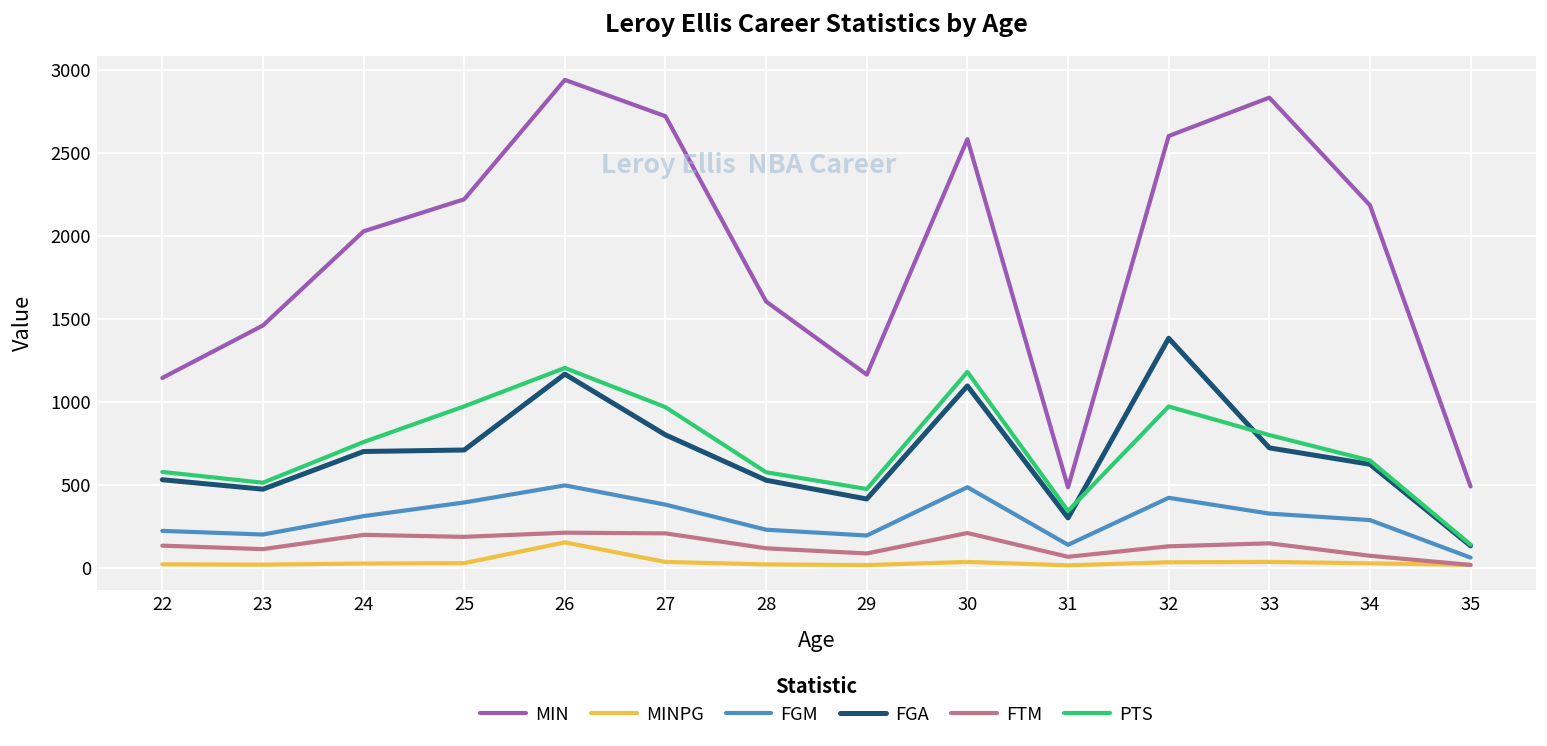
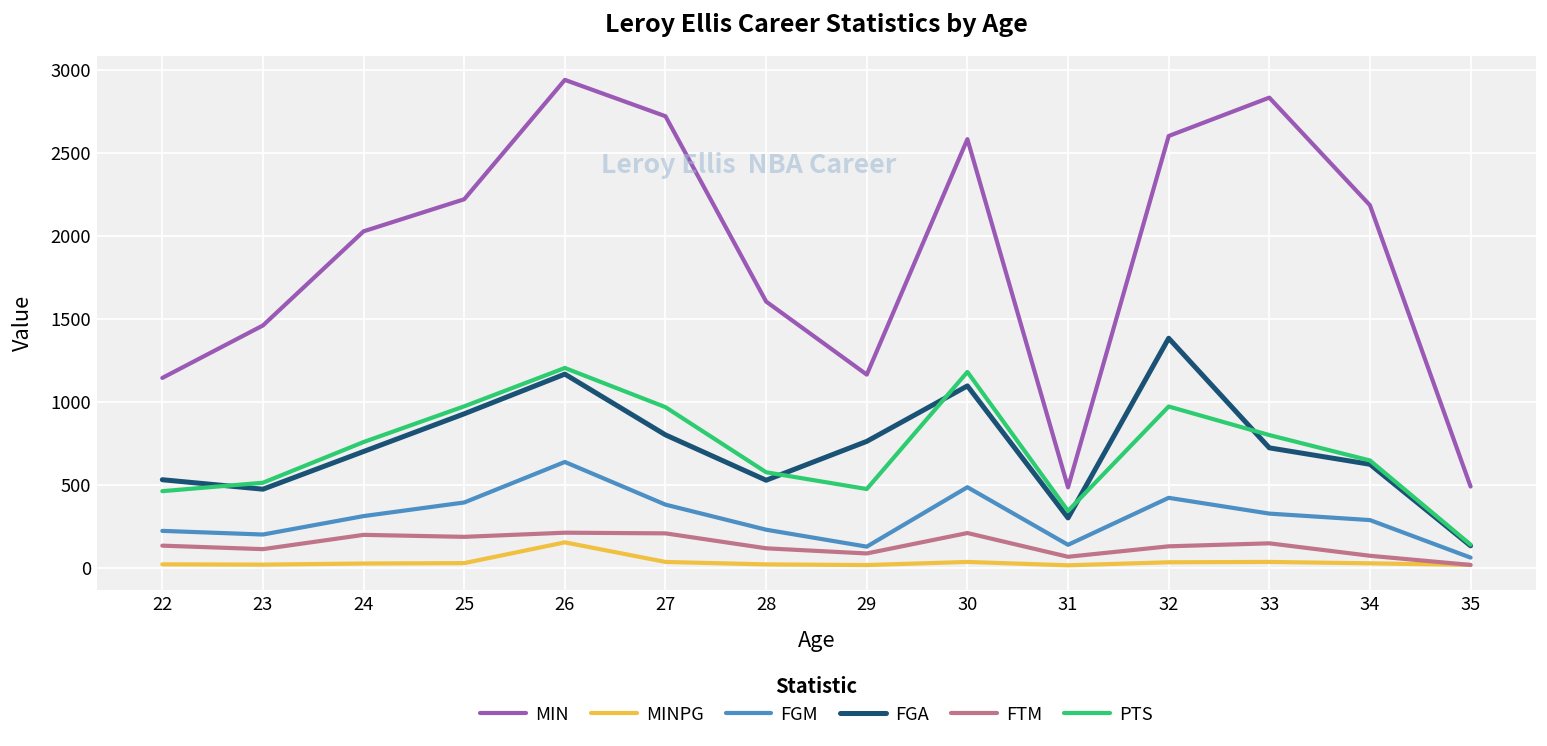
PTS, 22: 580 -> 460
FGA, 25: 710 -> 930
FGM, 26: 500 -> 640
FGM, 29: 190 -> 130
FGA, 29: 410 -> 760
